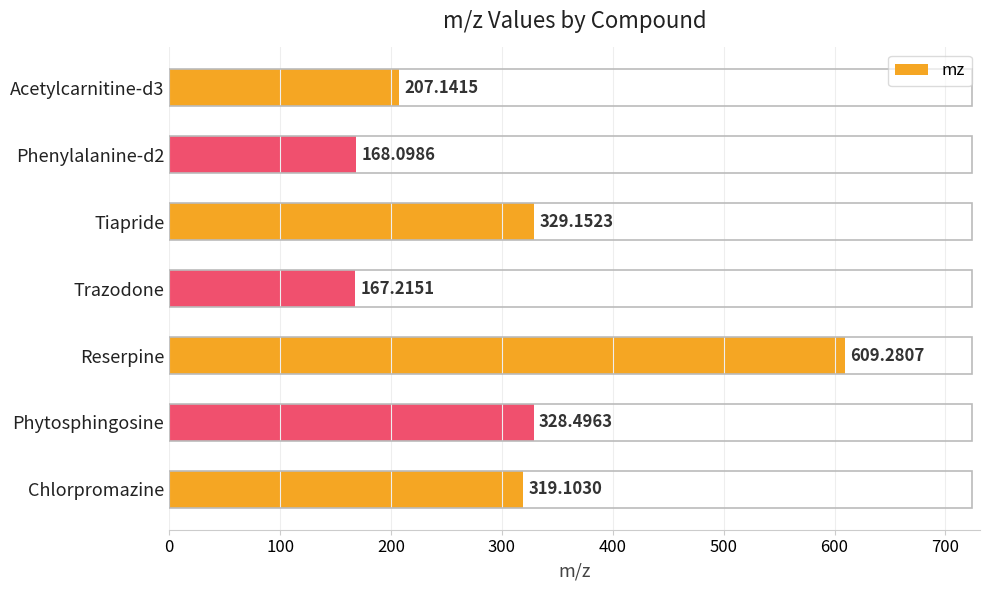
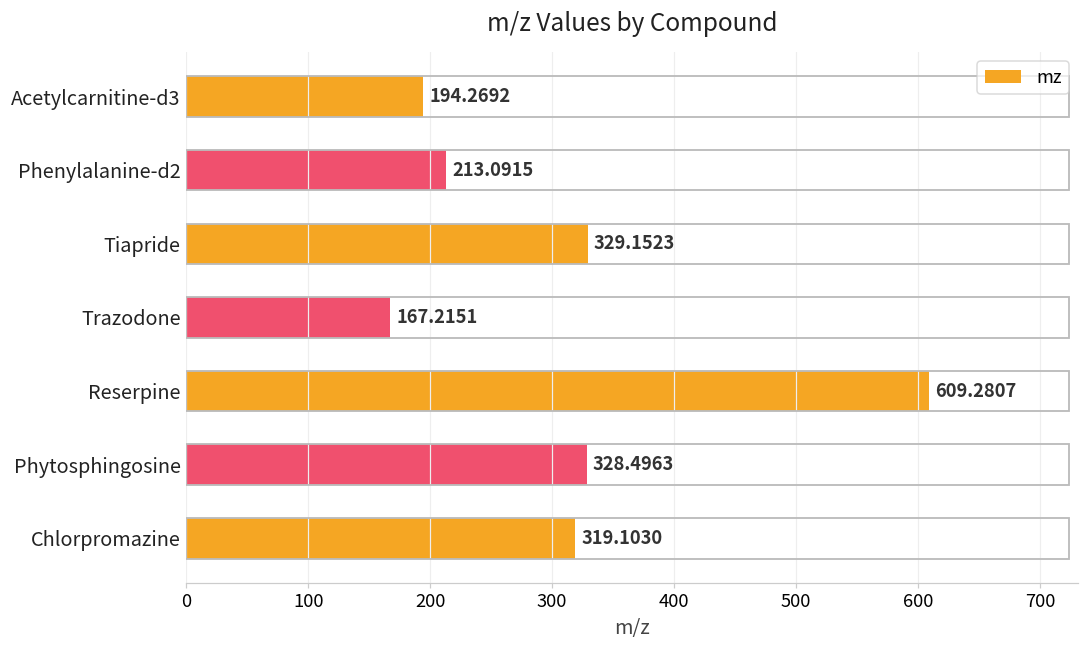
Acetylcarnitine-d3: 207.1415 -> 194.2692
Phenylalanine-d2: 168.0986 -> 213.0915
